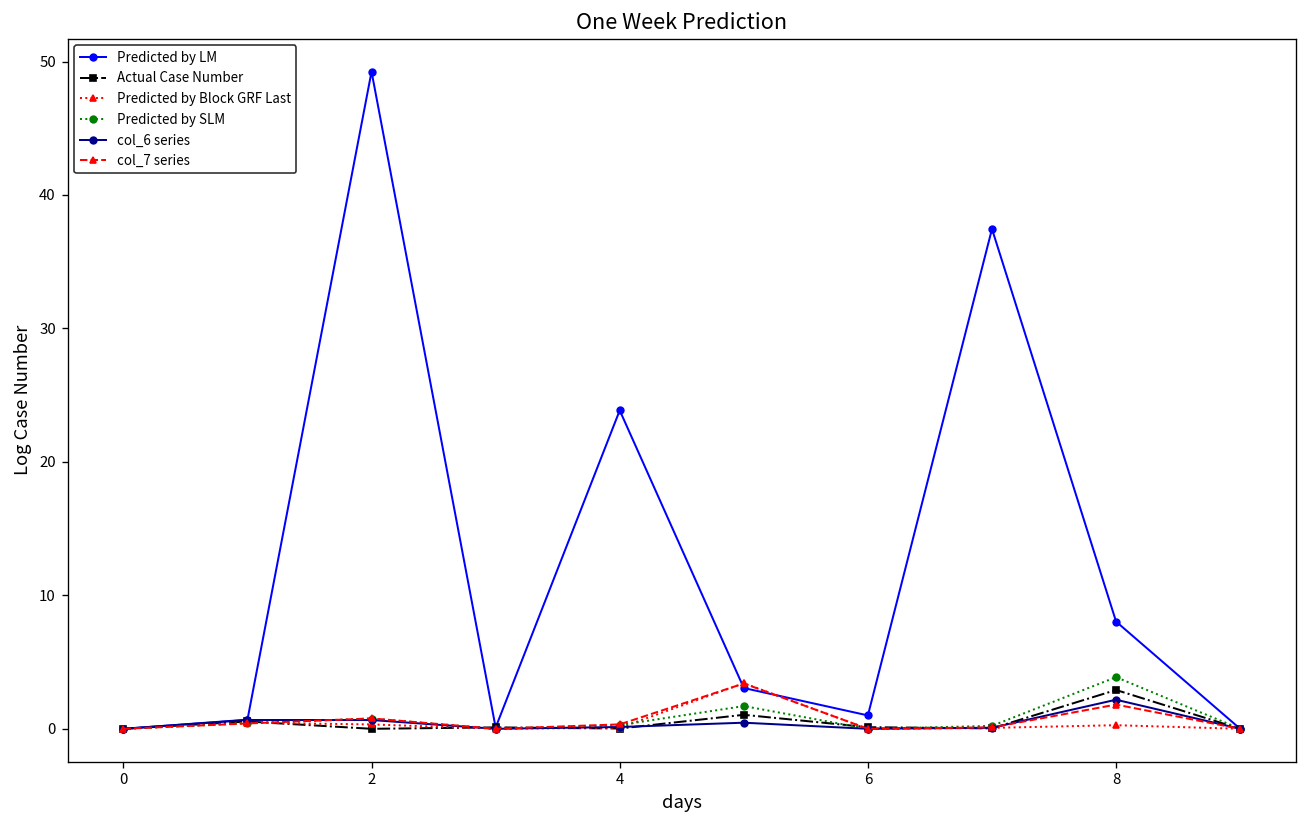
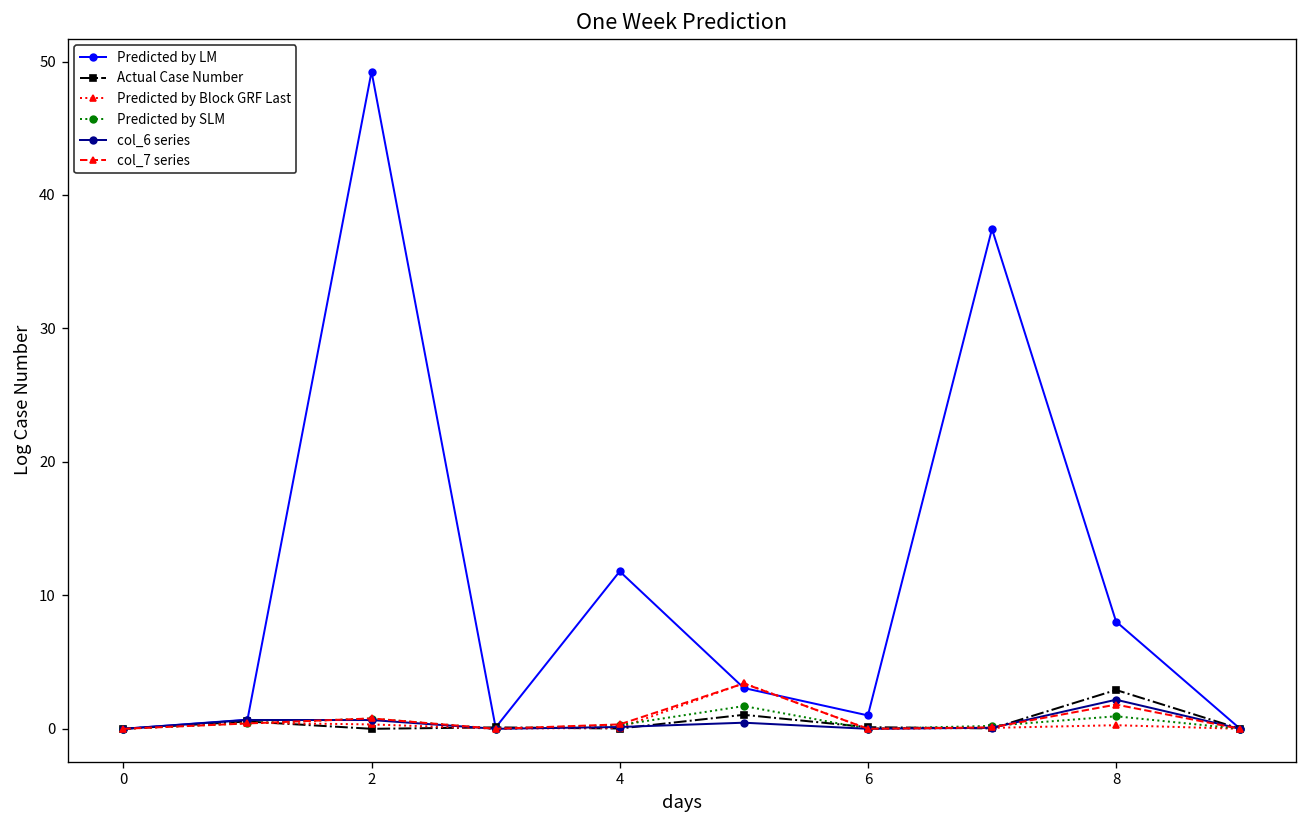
Predicted by LM, 4: 23.9 -> 11.8
Predicted by SLM, 8: 3.9 -> 0.9
